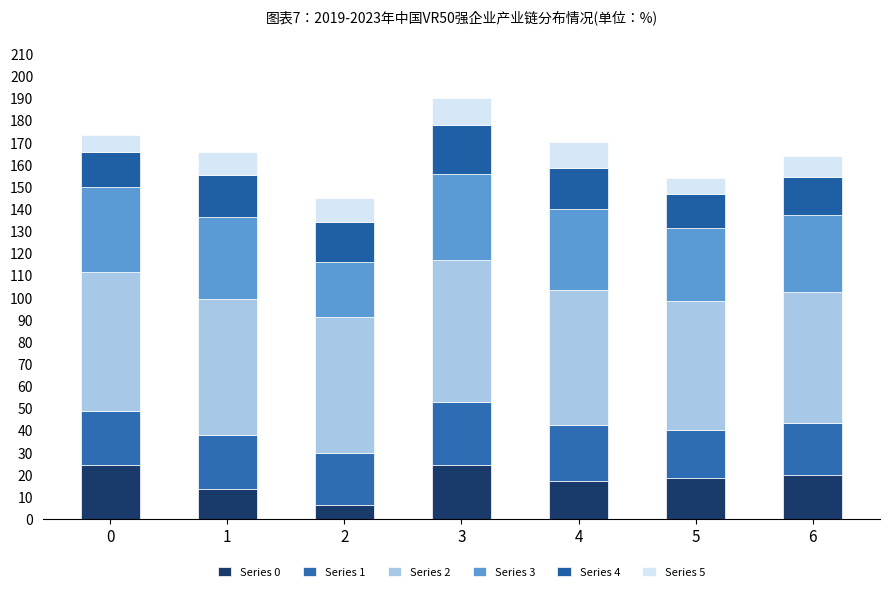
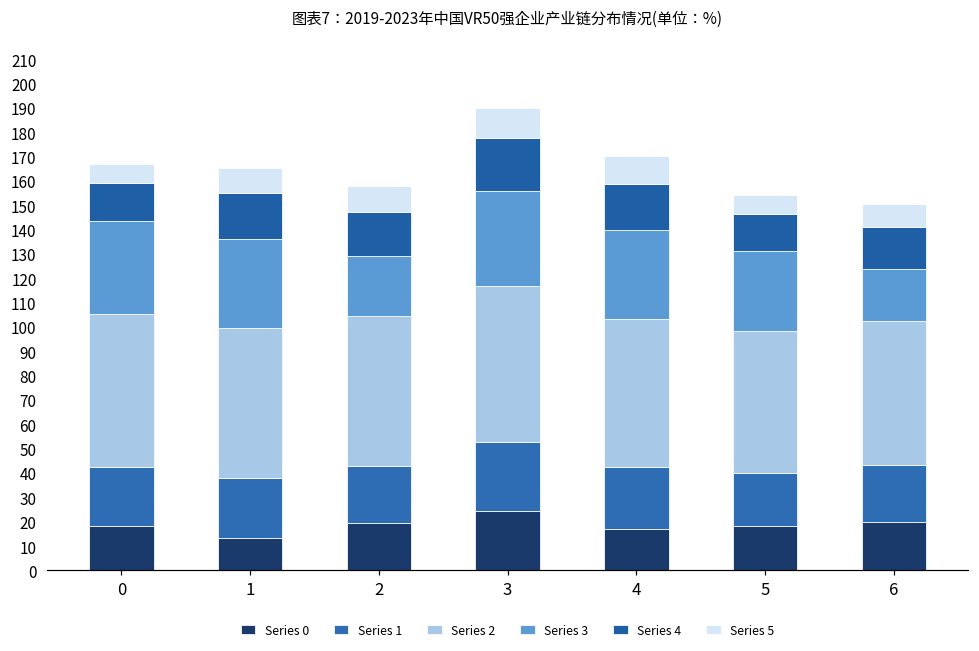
Series 0, 0: 24 -> 18
Series 0, 2: 6 -> 19
Series 3, 6: 35 -> 21
